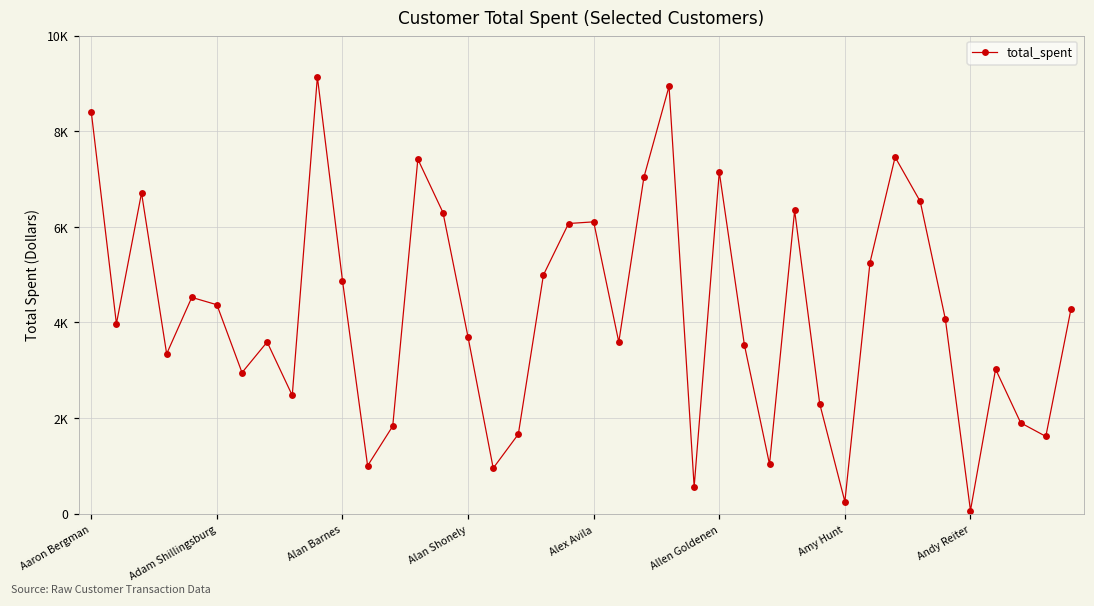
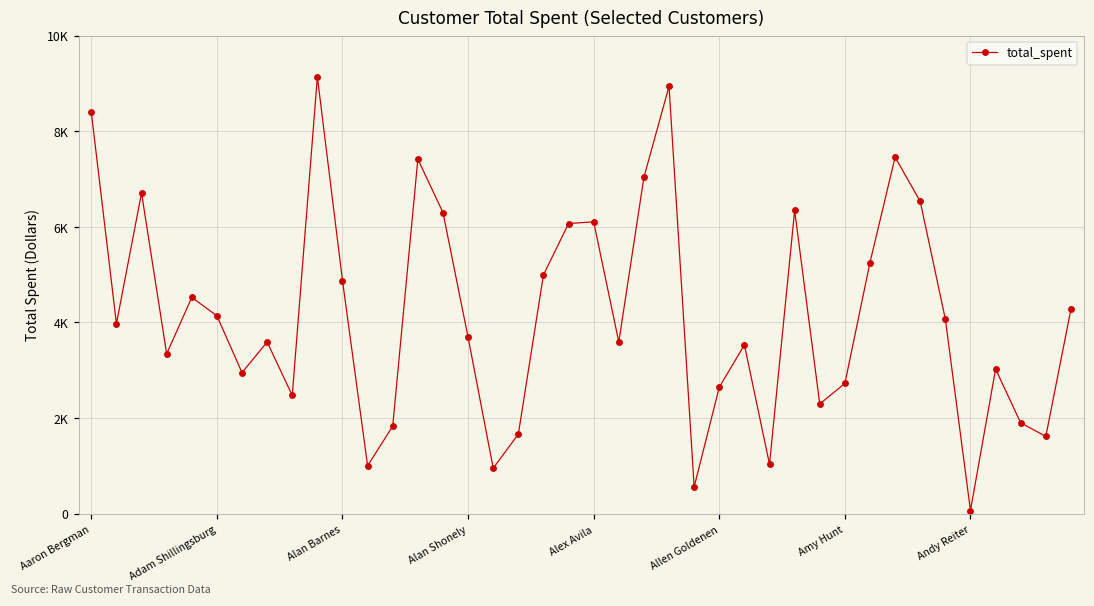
Adam Shillingsburg: 4400 -> 4100
Allen Goldenen: 7100 -> 2600
Amy Hunt: 300 -> 2700
